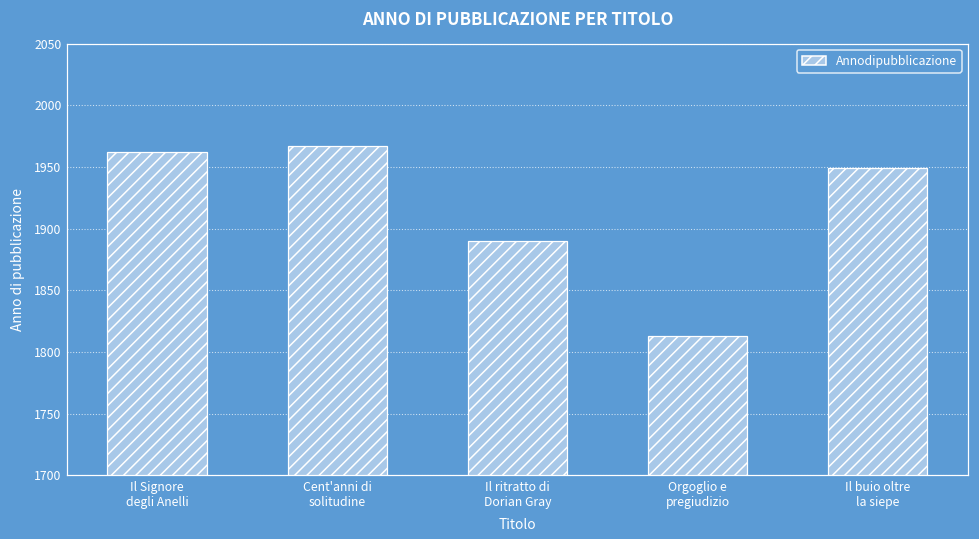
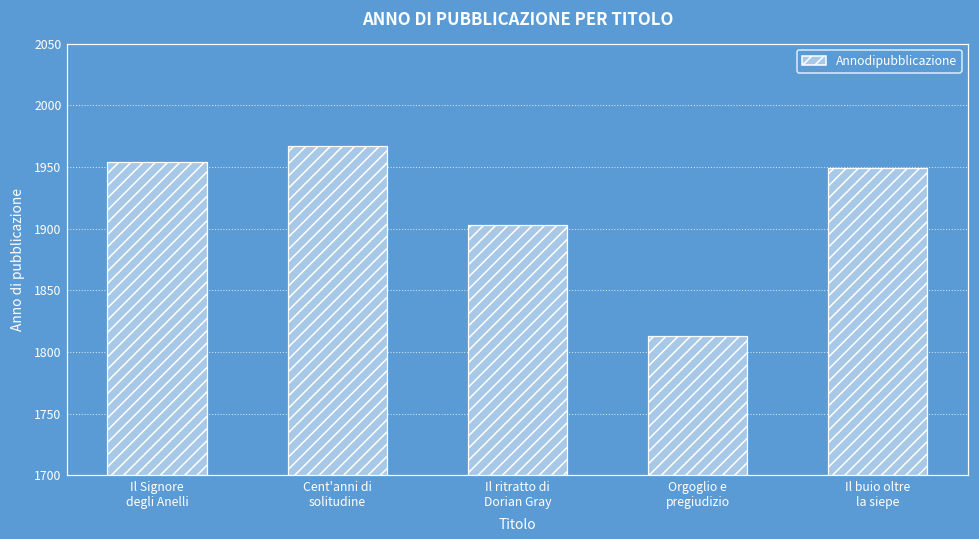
Il Signore degli Anelli: 1962 -> 1954
Il ritratto di Dorian Gray: 1890 -> 1903
